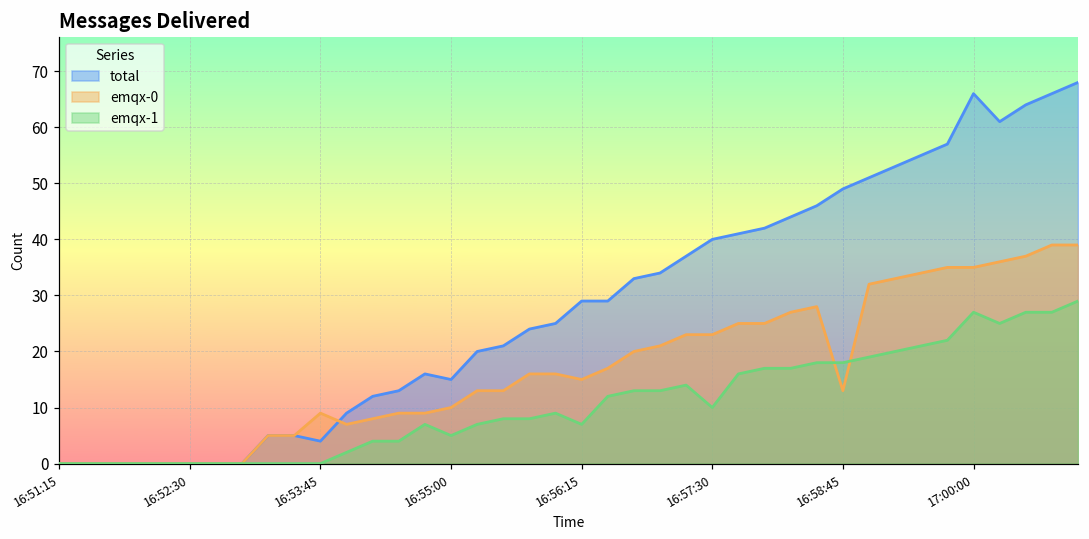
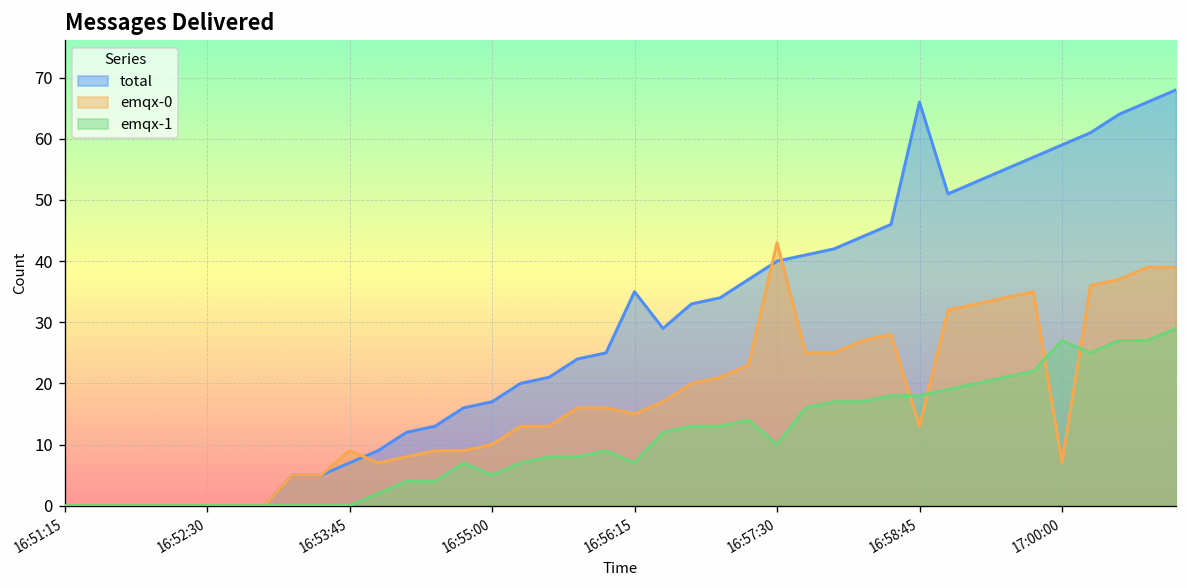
total, 16:53:45: 4 -> 7
total, 16:55:00: 15 -> 17
total, 16:56:15: 29 -> 35
emqx-0, 16:57:30: 23 -> 43
total, 16:58:45: 49 -> 66
total, 17:00:00: 66 -> 59
emqx-0, 17:00:00: 35 -> 7
